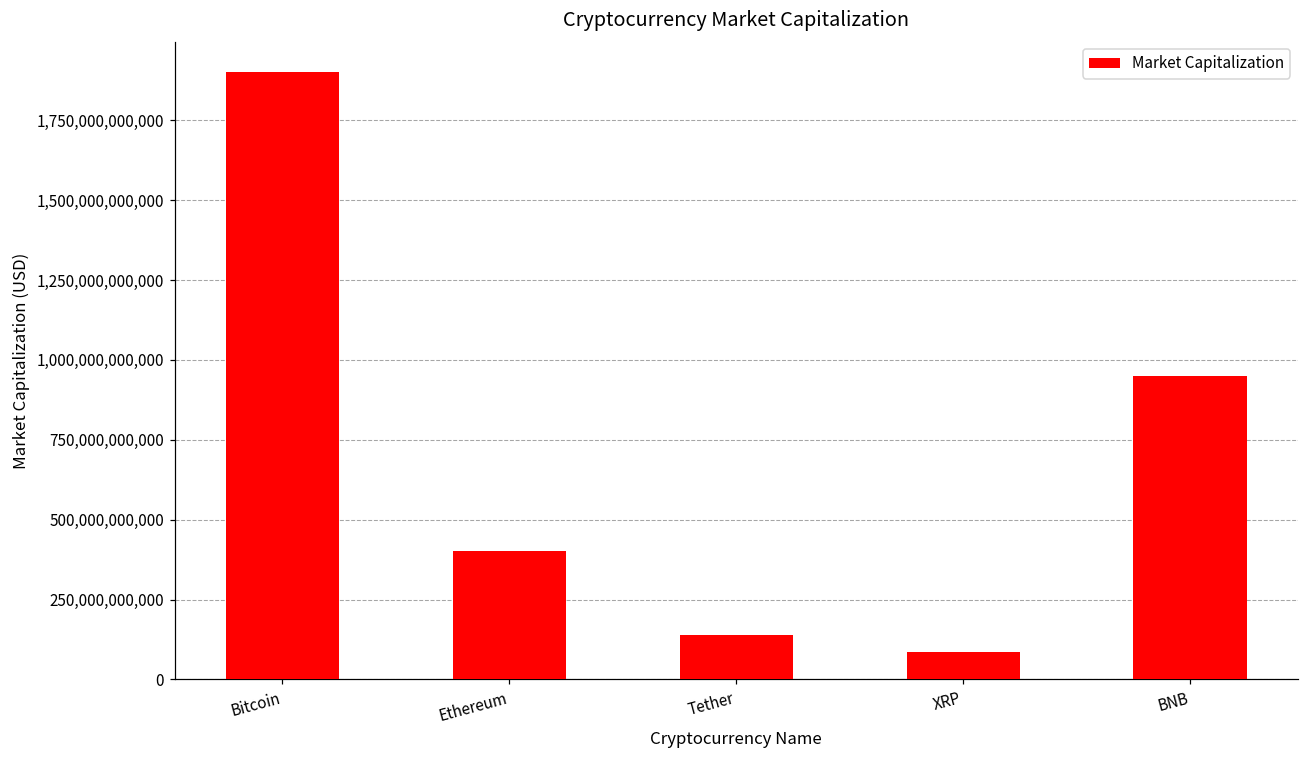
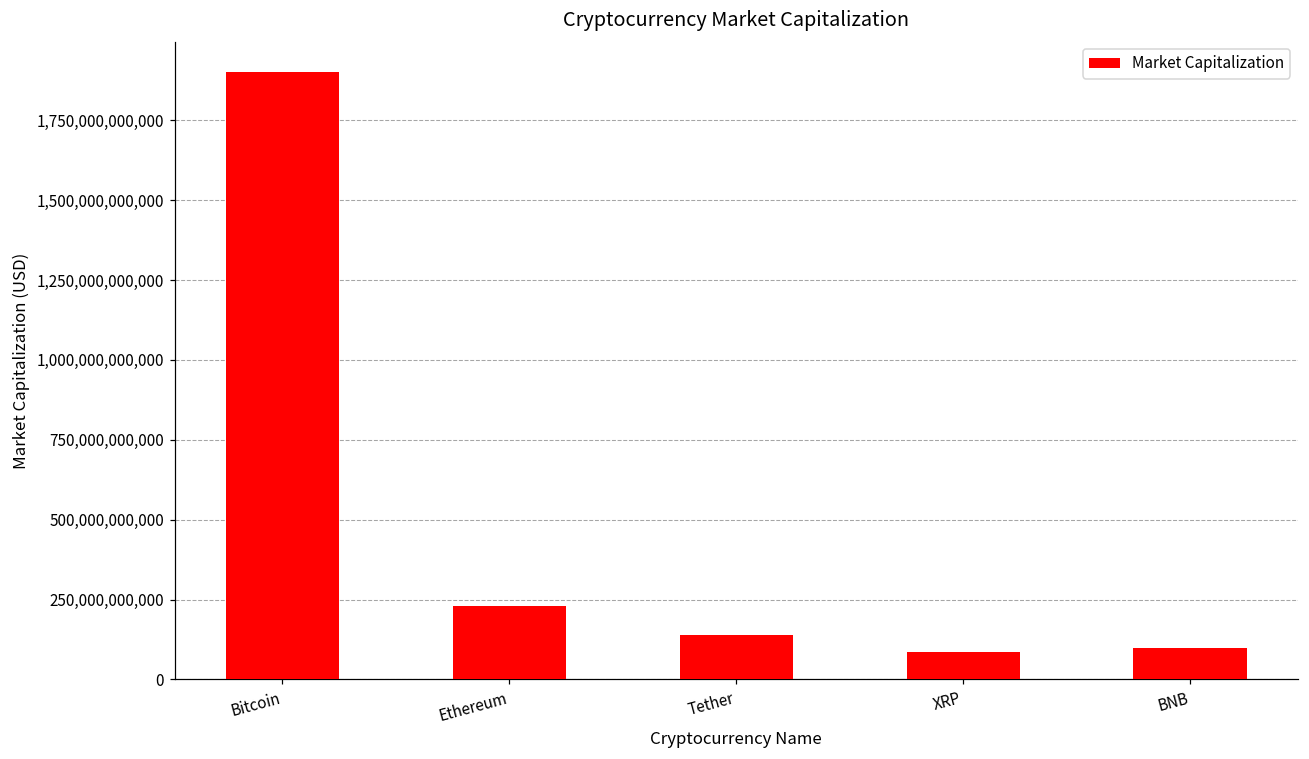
Ethereum: 400,000,000,000 -> 230,000,000,000
BNB: 950,000,000,000 -> 100,000,000,000
